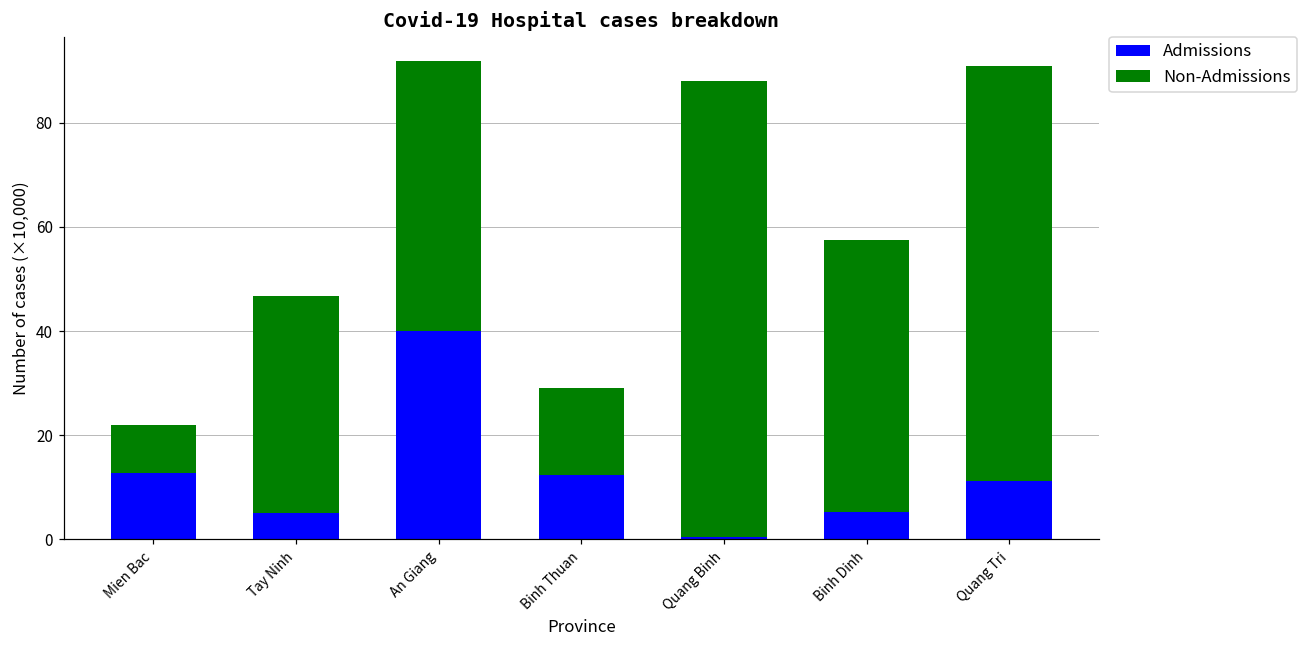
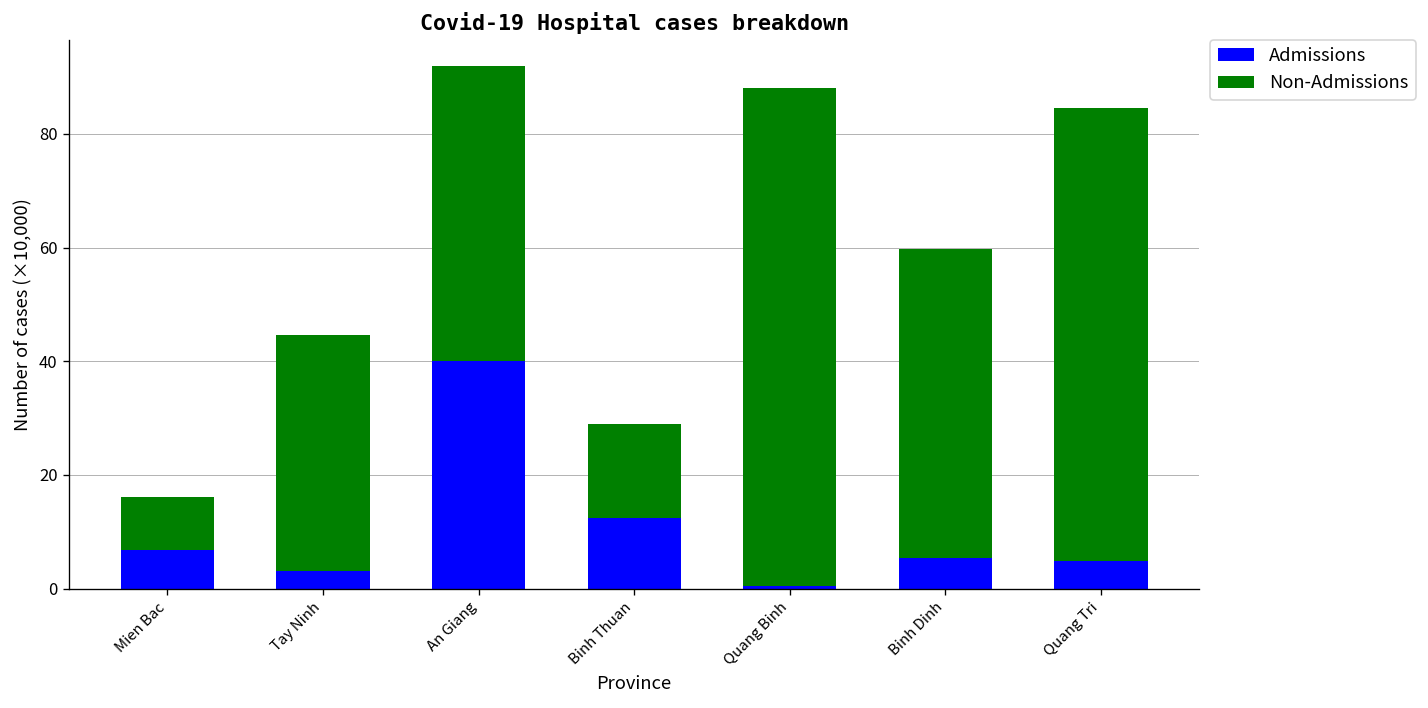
Admissions, Mien Bac: 13 -> 7
Admissions, Tay Ninh: 5 -> 3
Non-Admissions, Binh Dinh: 52 -> 54
Admissions, Quang Tri: 11 -> 5
